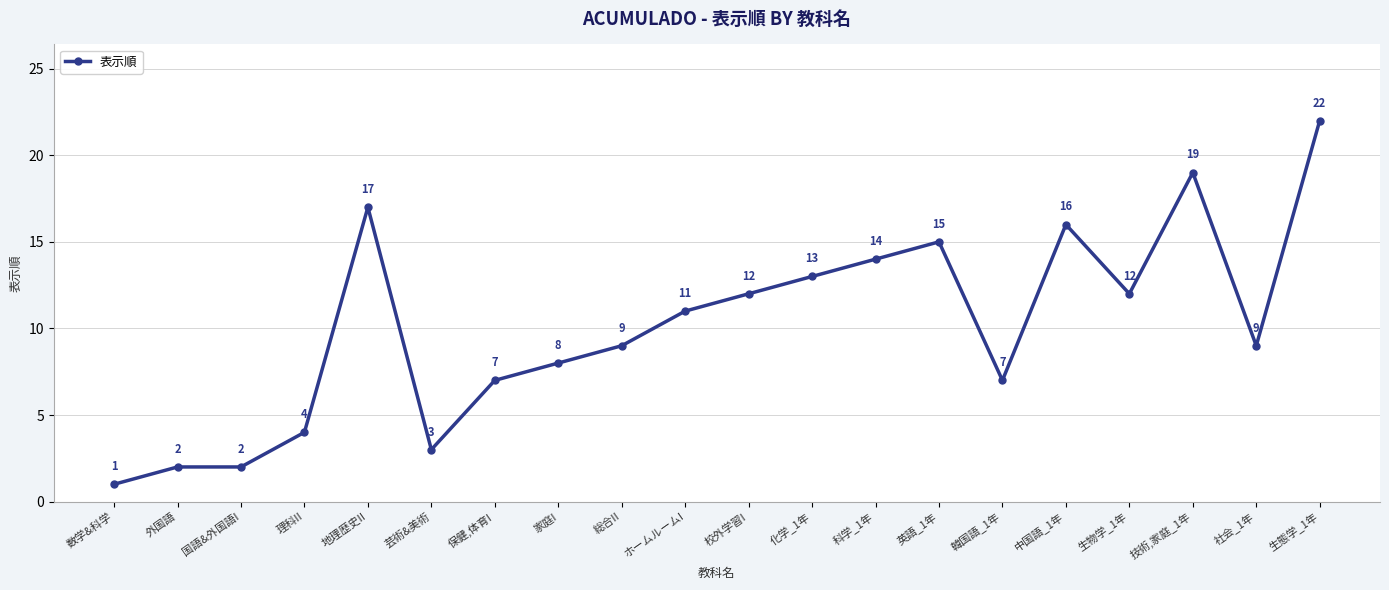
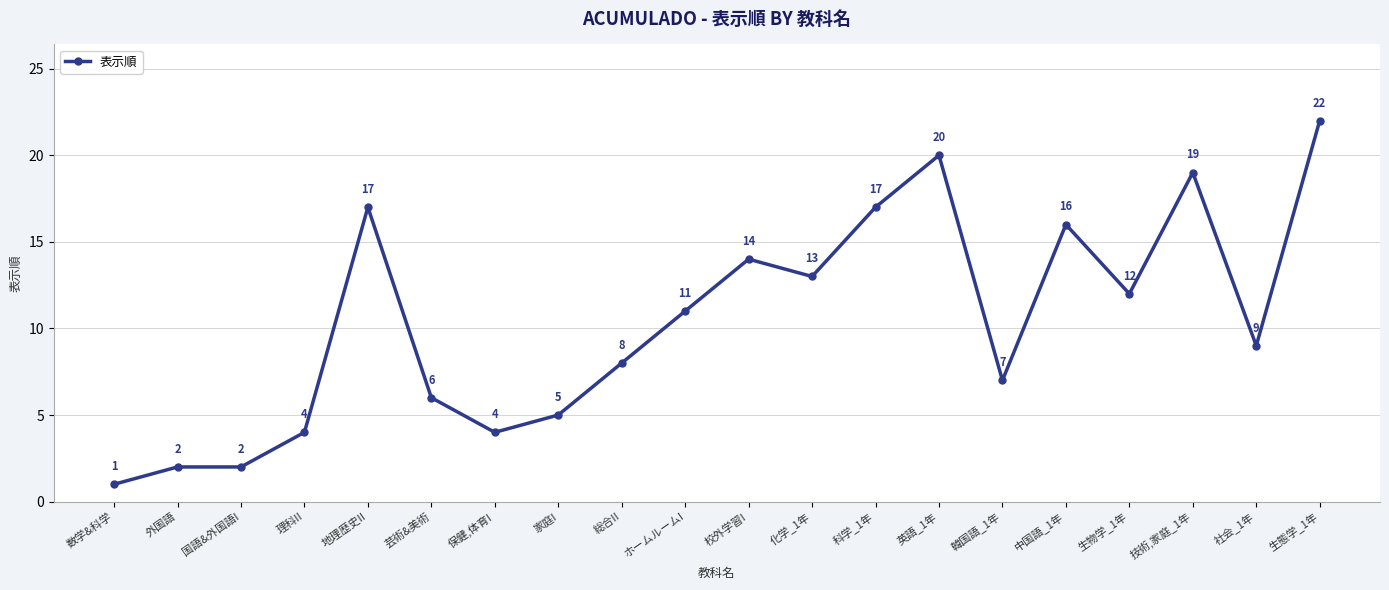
芸術&美術: 3 -> 6
保健,体育I: 7 -> 4
家庭I: 8 -> 5
総合II: 9 -> 8
校外学習I: 12 -> 14
科学_1年: 14 -> 17
英語_1年: 15 -> 20
